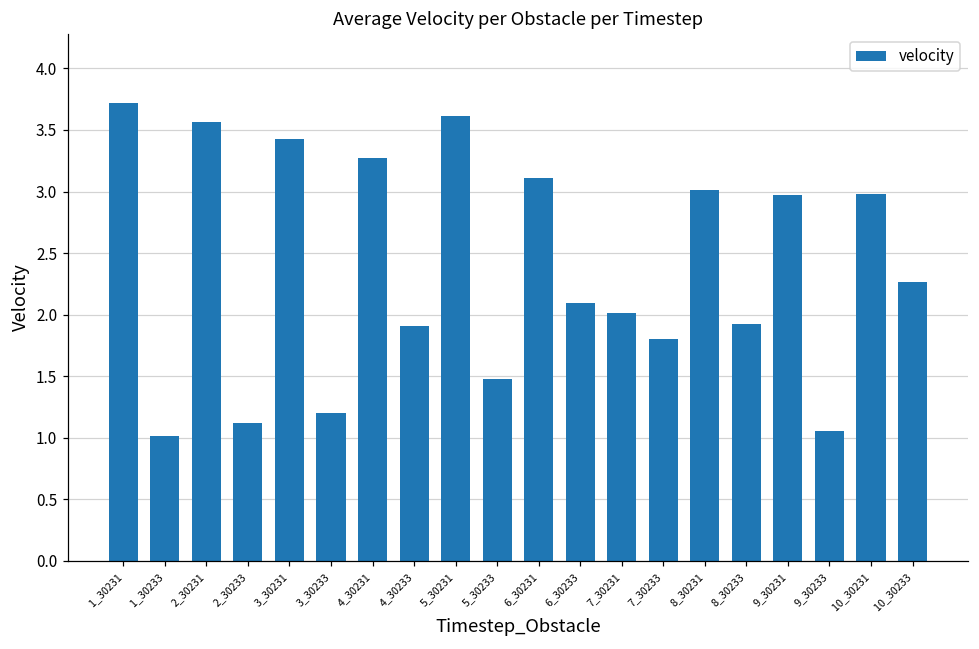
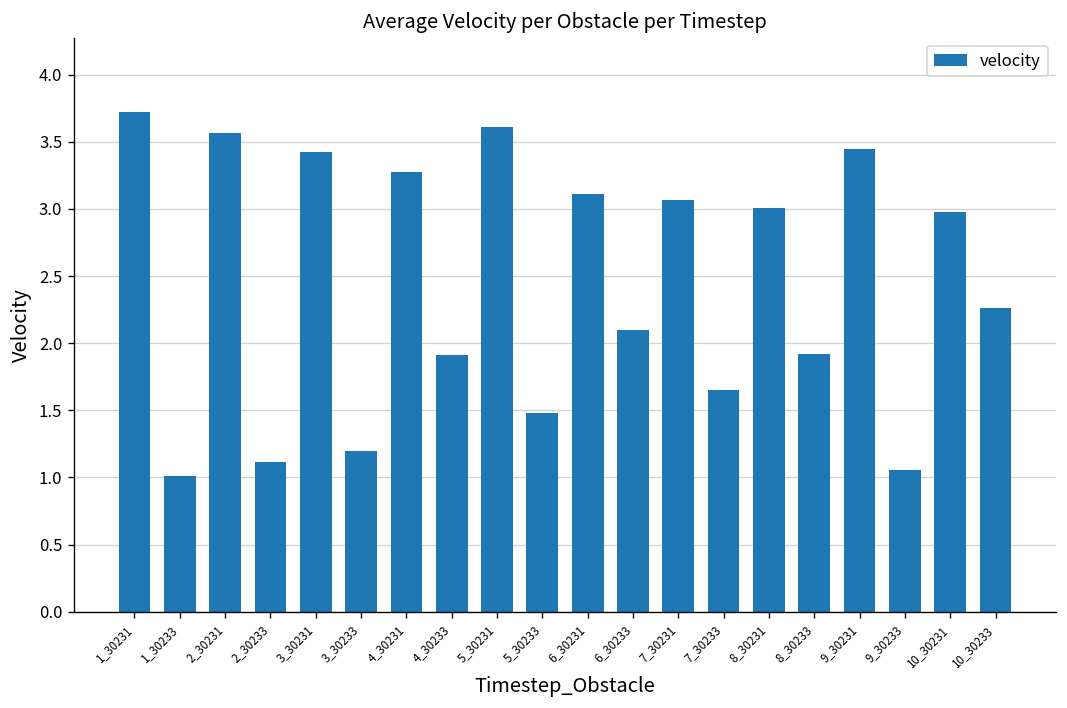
7_30231: 2.02 -> 3.07
7_30233: 1.80 -> 1.65
9_30231: 2.97 -> 3.44
